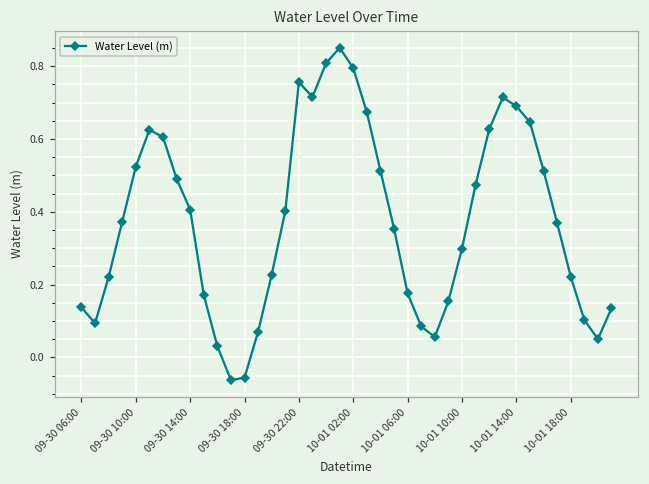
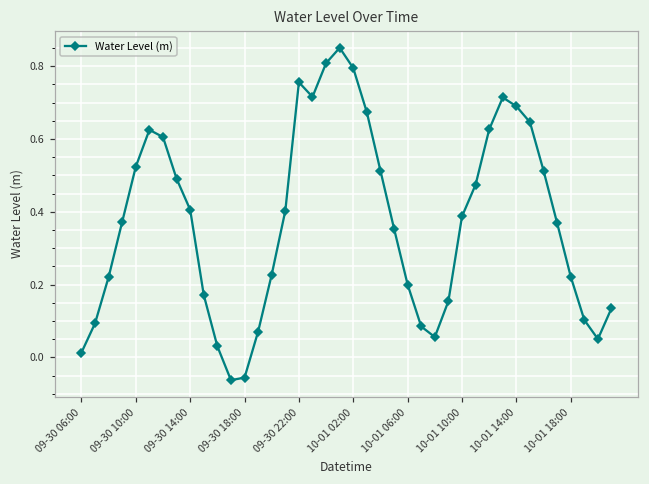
09-30 06:00: 0.14 -> 0.01
10-01 06:00: 0.18 -> 0.20
10-01 10:00: 0.30 -> 0.39
